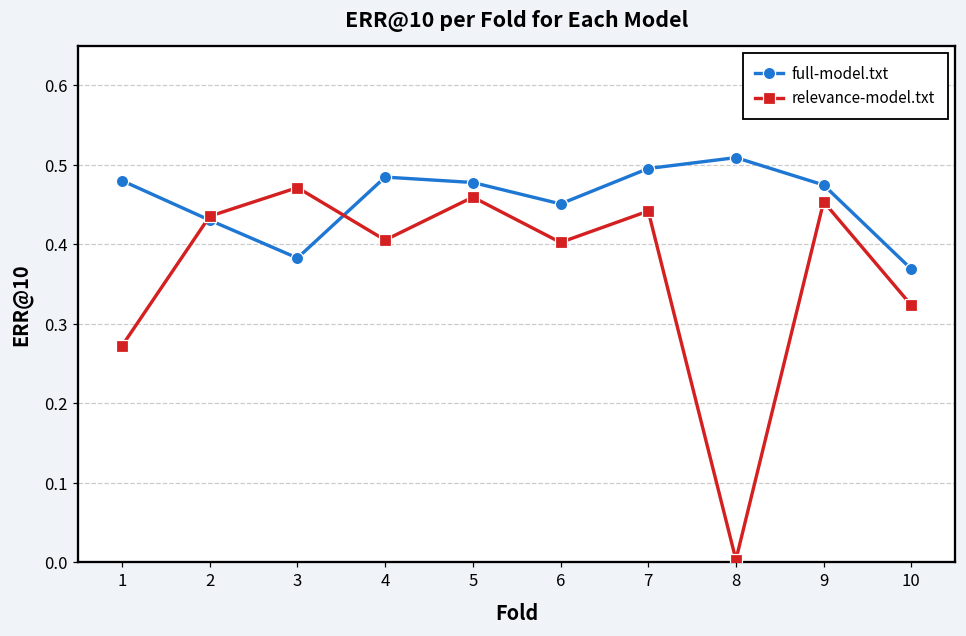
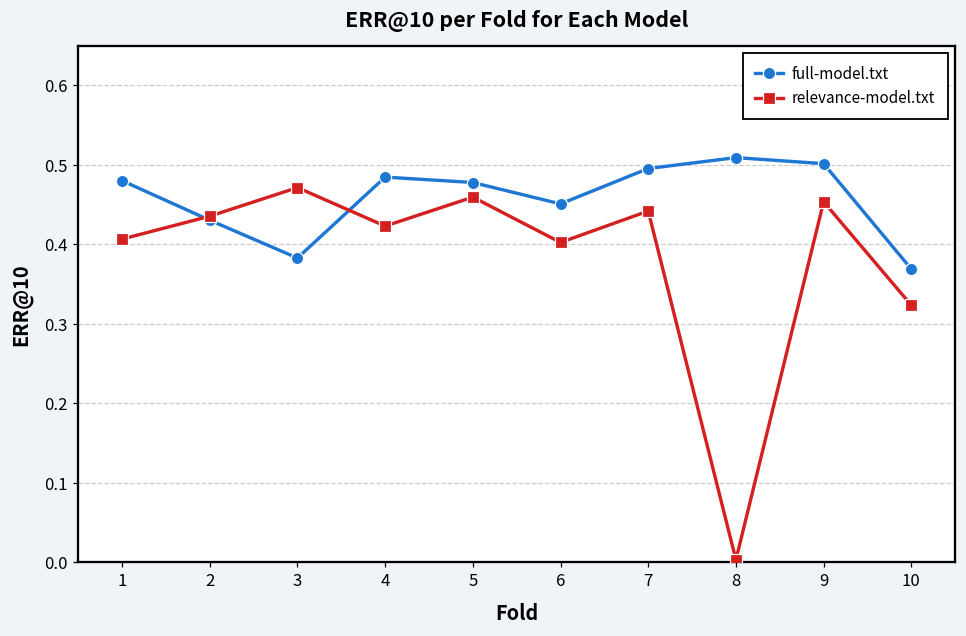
relevance-model.txt, 1: 0.27 -> 0.41
relevance-model.txt, 4: 0.41 -> 0.42
full-model.txt, 9: 0.47 -> 0.50
